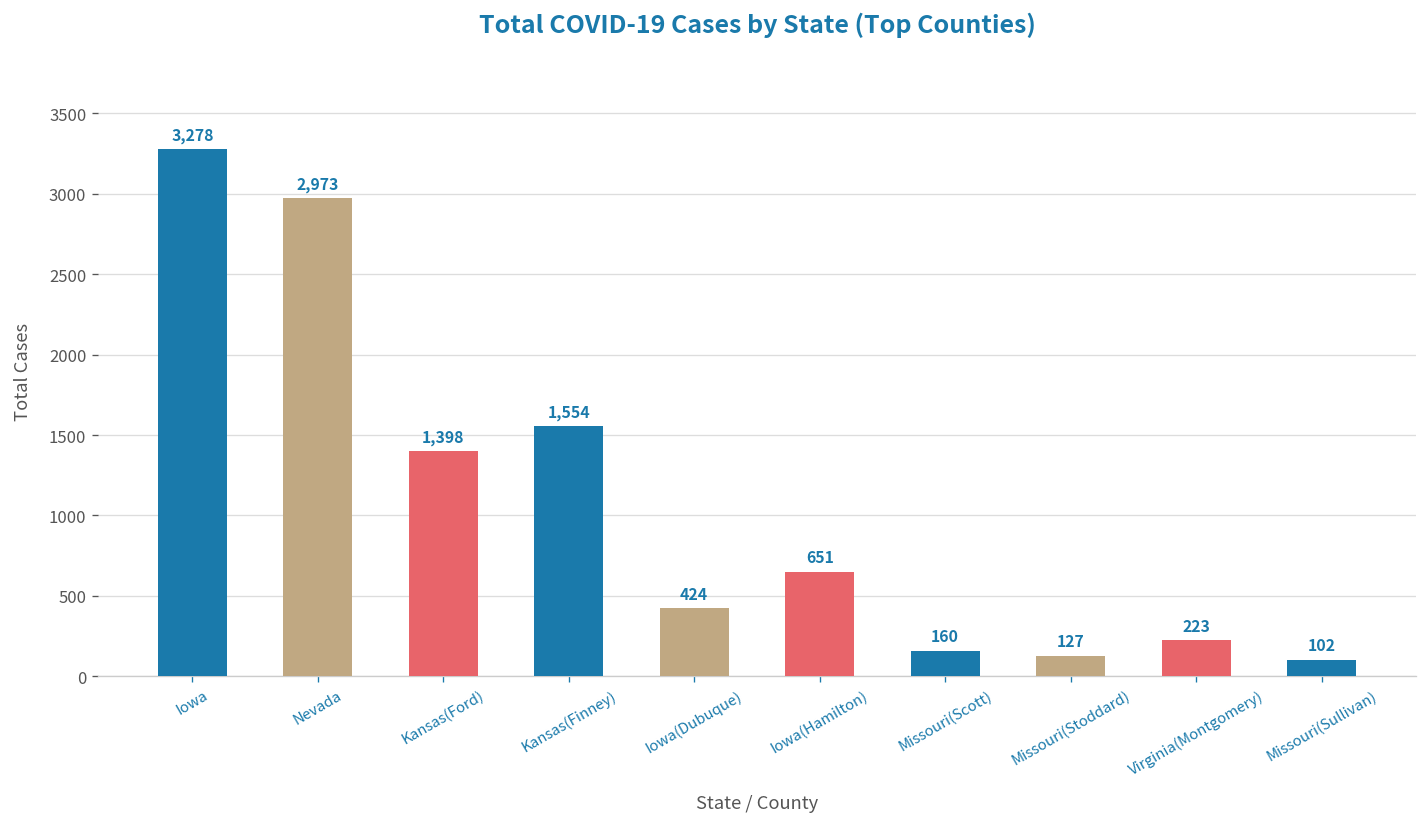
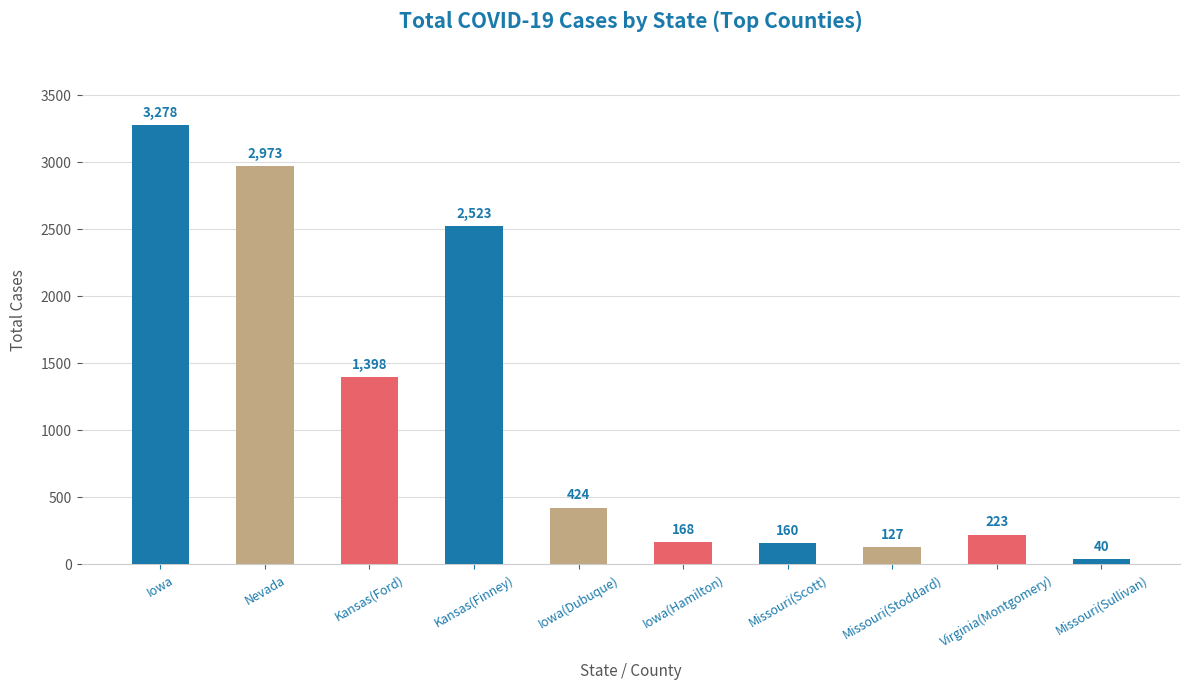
Kansas(Finney): 1,554 -> 2,523
Iowa(Hamilton): 651 -> 168
Missouri(Sullivan): 102 -> 40
